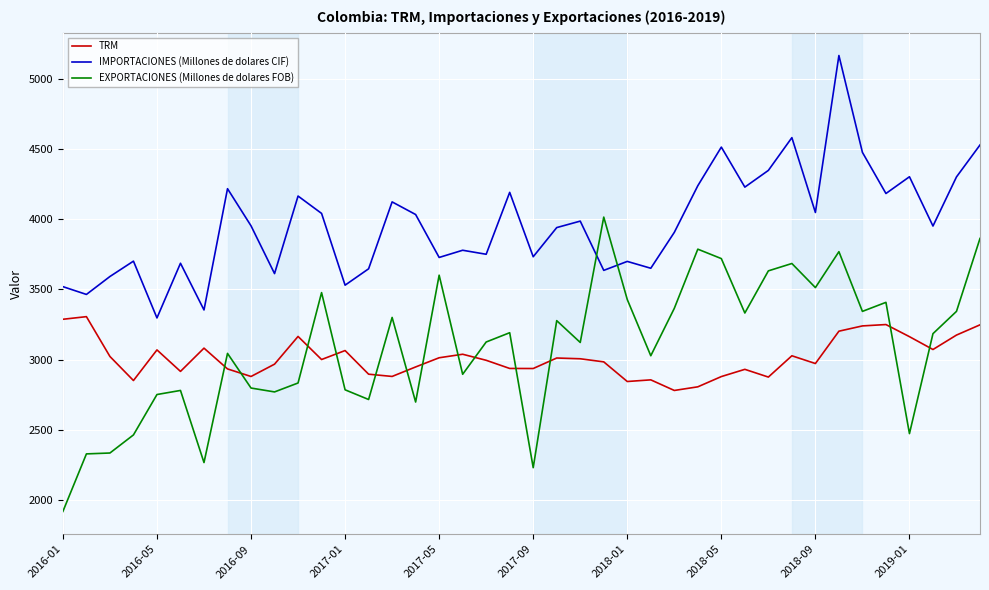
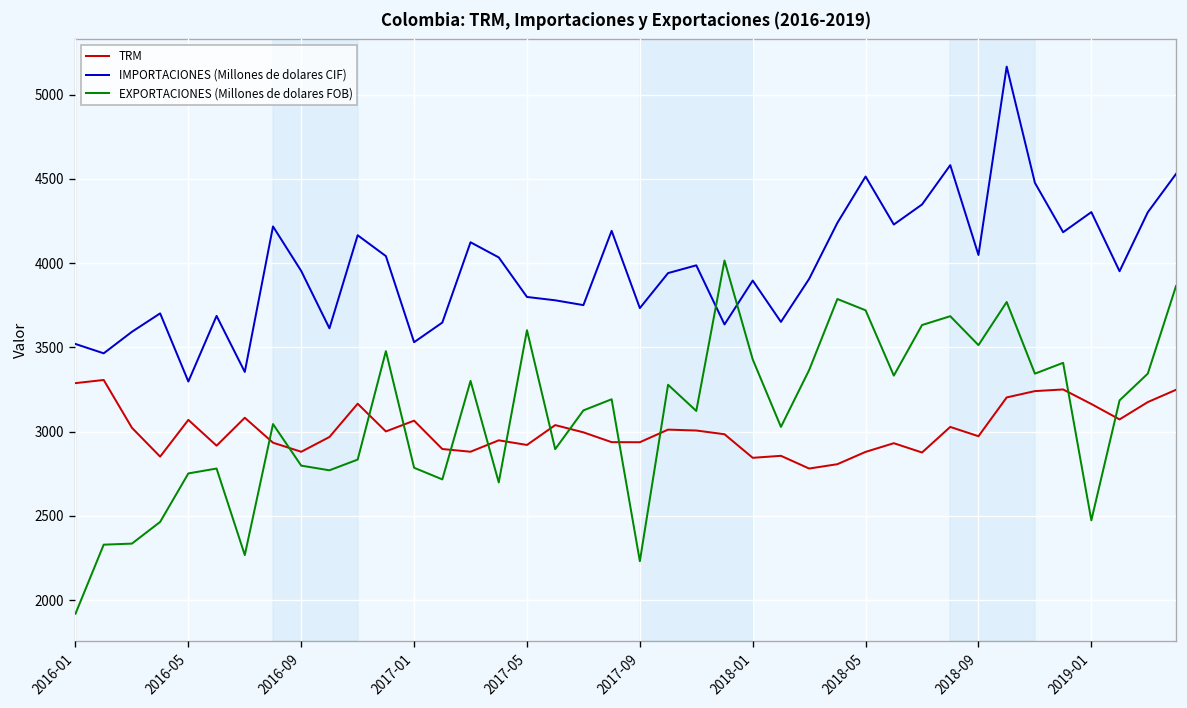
TRM, 2017-05: 3010 -> 2920
IMPORTACIONES (Millones de dolares CIF), 2017-05: 3730 -> 3800
IMPORTACIONES (Millones de dolares CIF), 2018-01: 3700 -> 3900
